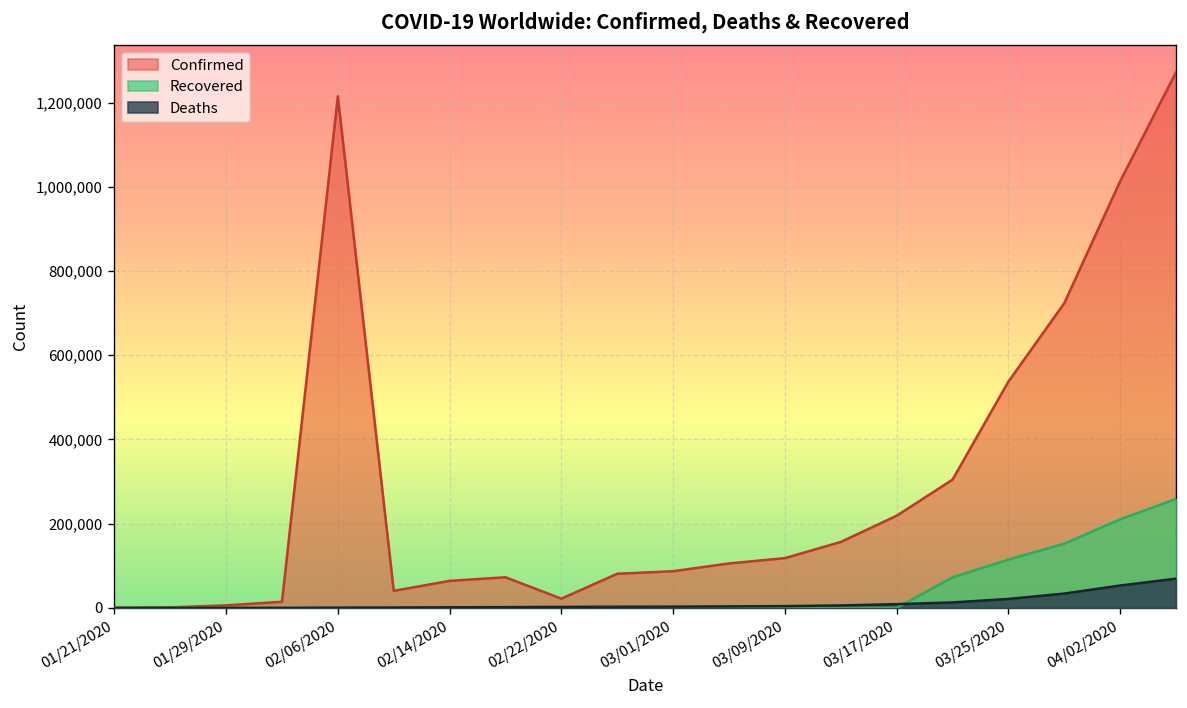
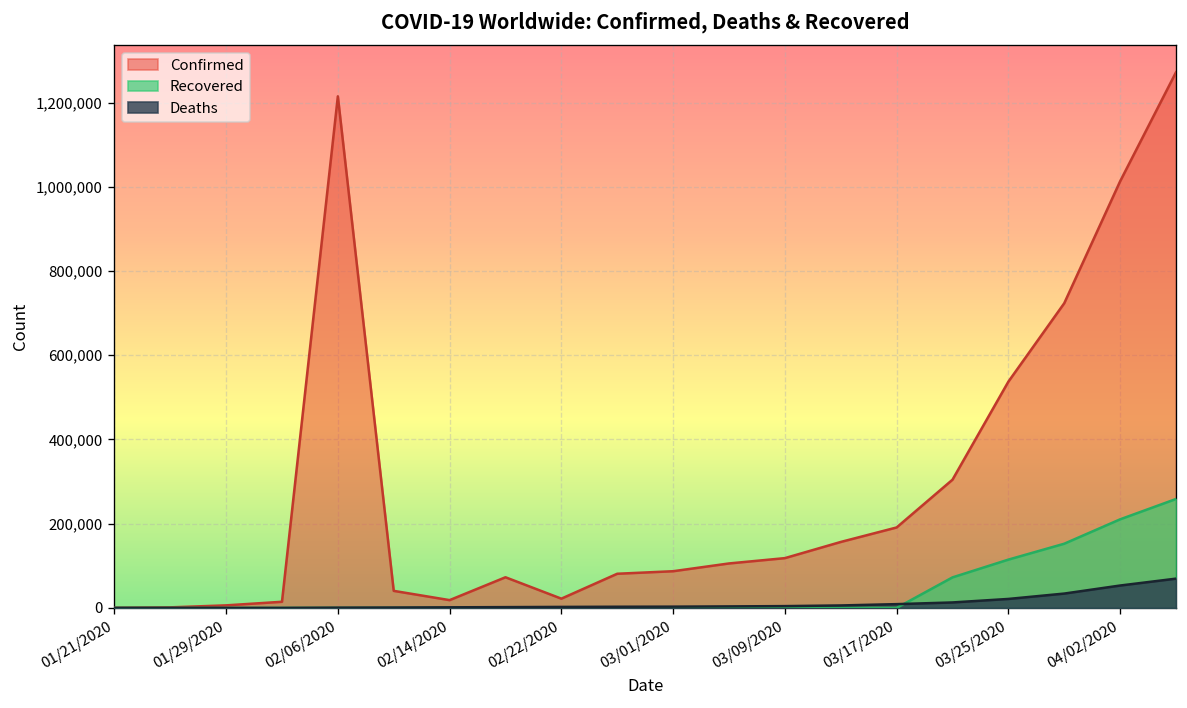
Confirmed, 02/14/2020: 60,000 -> 20,000
Confirmed, 03/17/2020: 220,000 -> 190,000
